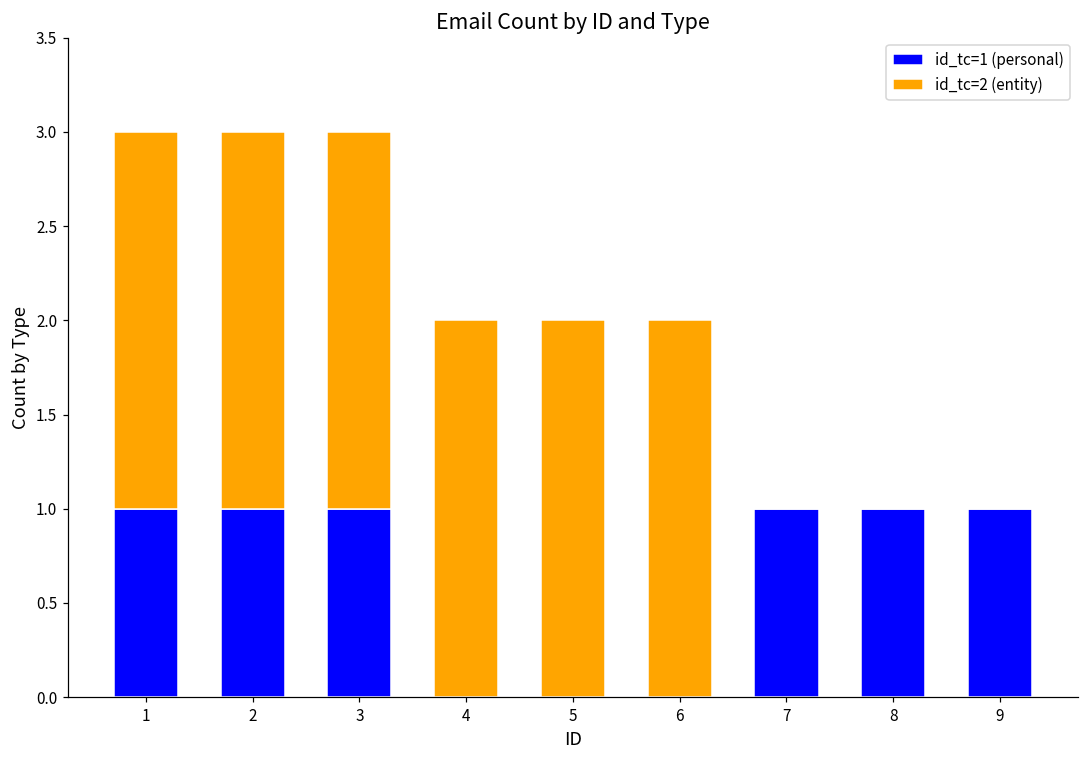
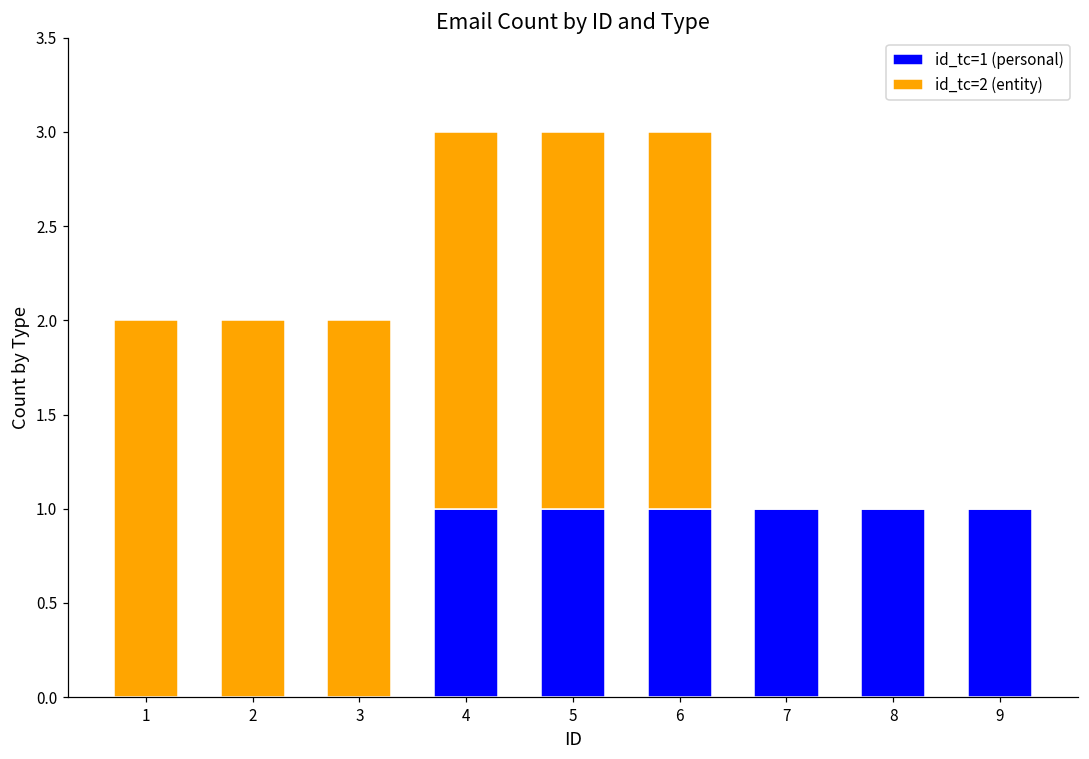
id_tc=1 (personal), 1: 1 -> 0
id_tc=1 (personal), 2: 1 -> 0
id_tc=1 (personal), 3: 1 -> 0
id_tc=1 (personal), 4: 0 -> 1
id_tc=1 (personal), 5: 0 -> 1
id_tc=1 (personal), 6: 0 -> 1
